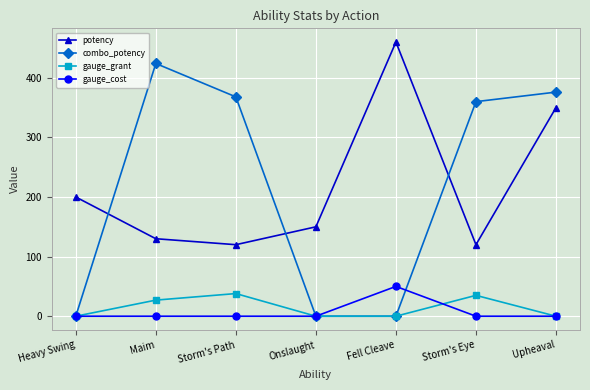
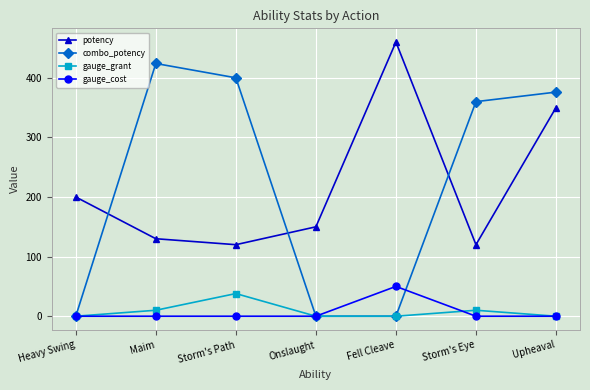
gauge_grant, Maim: 30 -> 10
combo_potency, Storm's Path: 370 -> 400
gauge_grant, Storm's Eye: 40 -> 10
